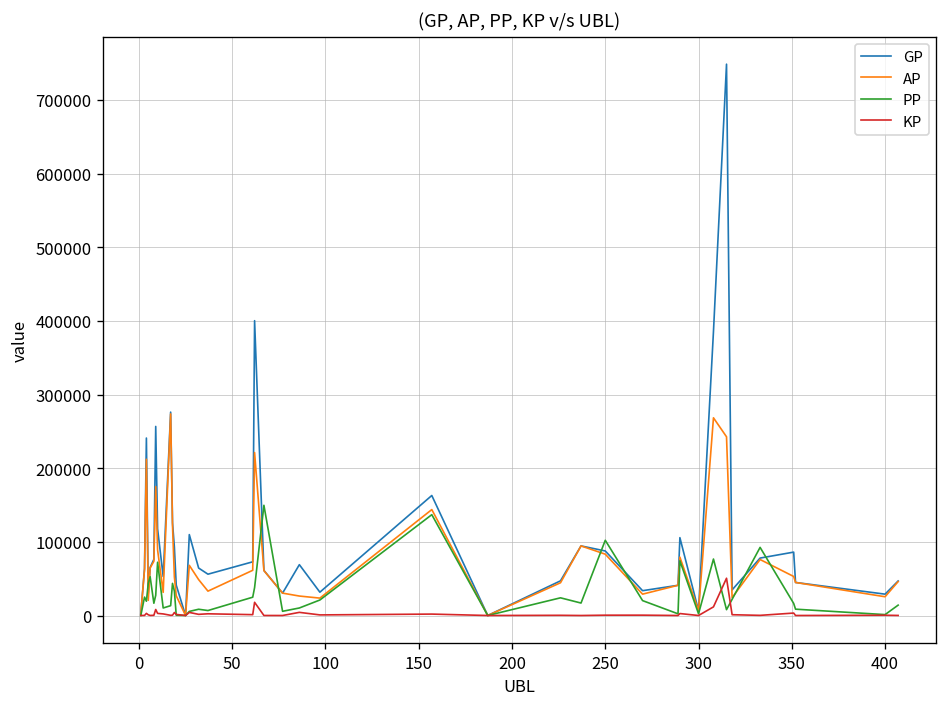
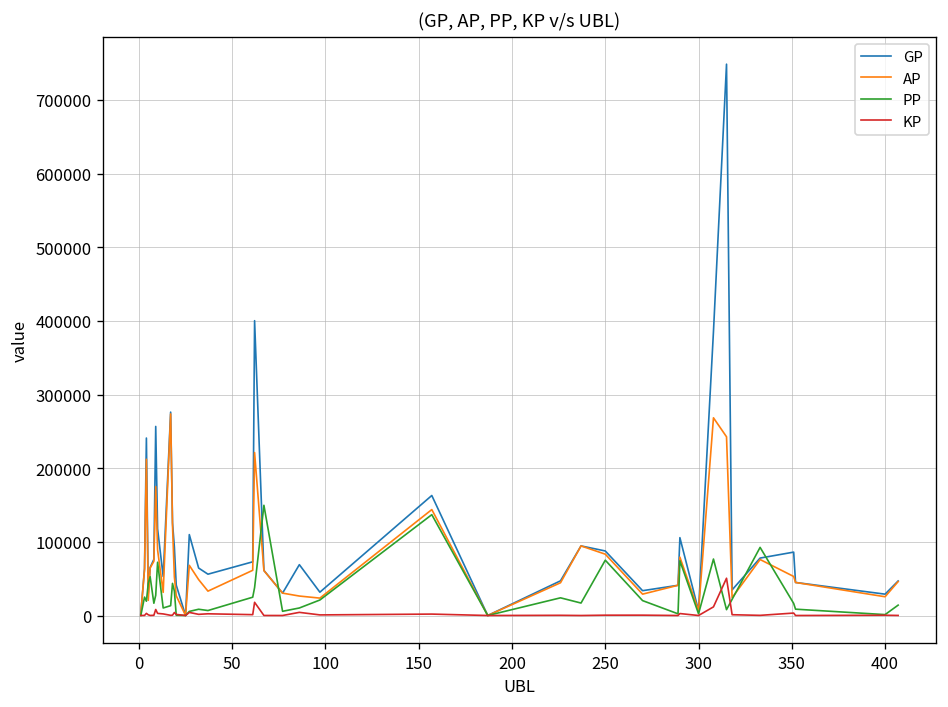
PP, 250: 100000 -> 80000
